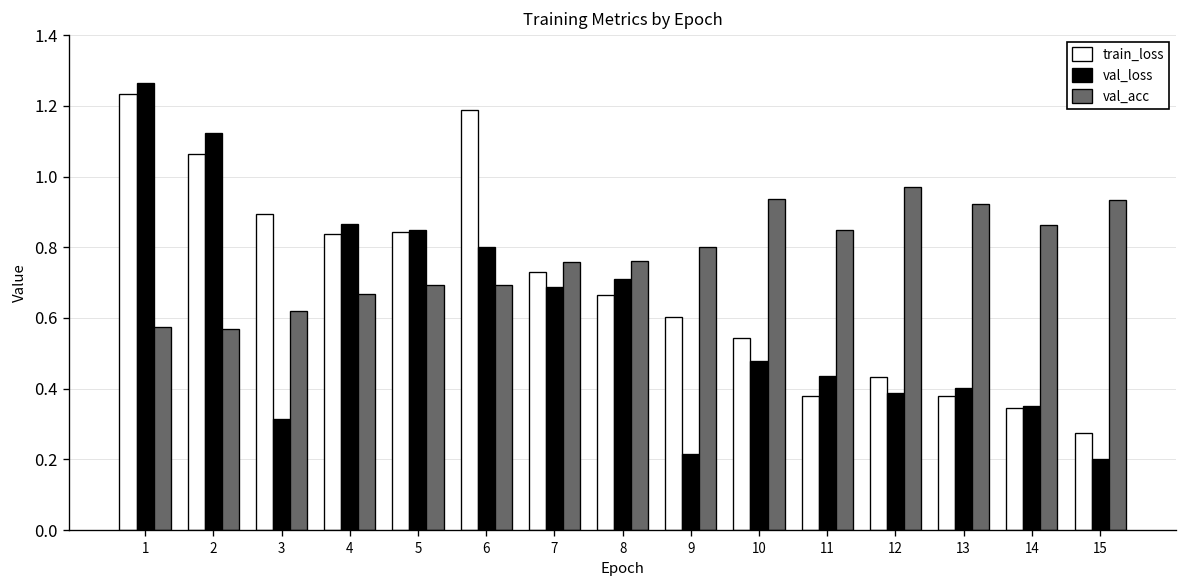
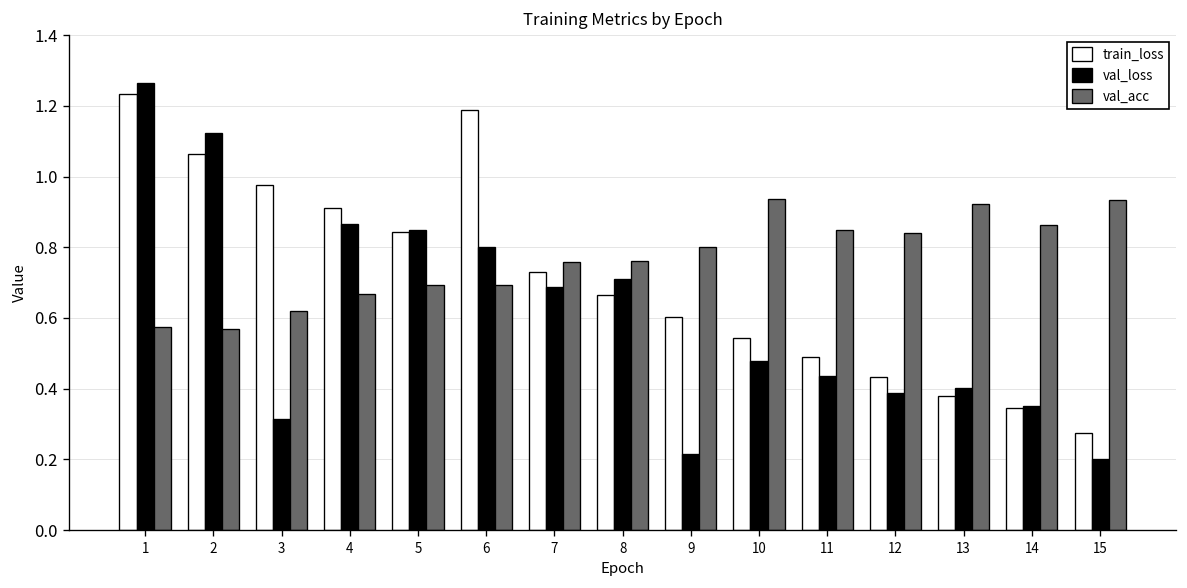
train_loss, 3: 0.89 -> 0.98
train_loss, 4: 0.84 -> 0.91
train_loss, 11: 0.38 -> 0.49
val_acc, 12: 0.97 -> 0.84
